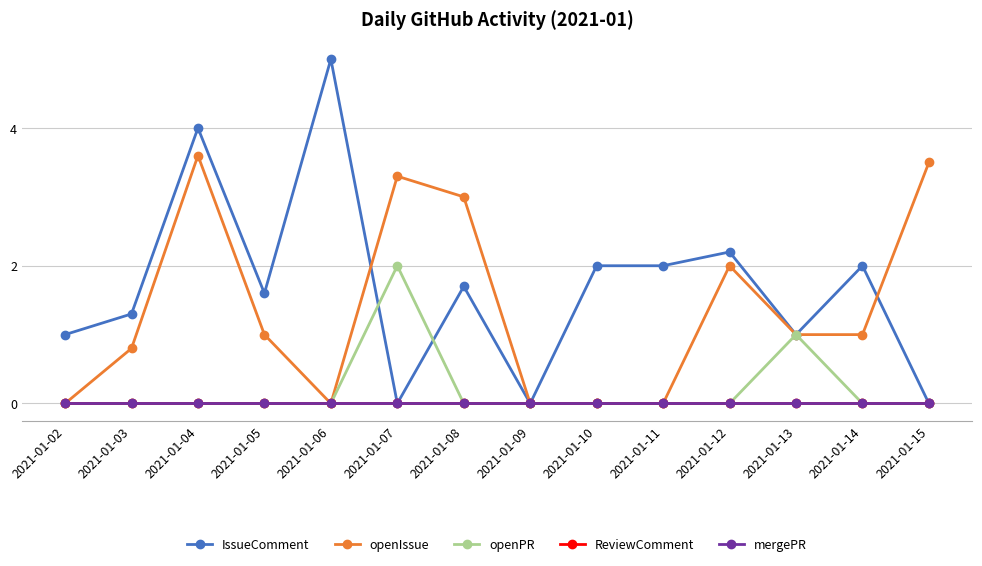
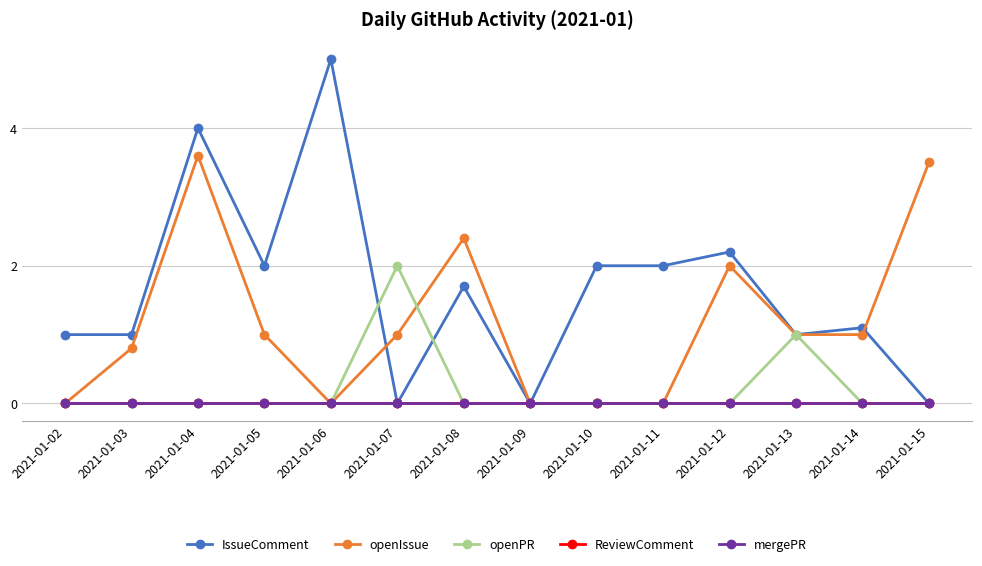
IssueComment, 2021-01-03: 1.3 -> 1.0
IssueComment, 2021-01-05: 1.6 -> 2.0
openIssue, 2021-01-07: 3.3 -> 1.0
openIssue, 2021-01-08: 3.0 -> 2.4
IssueComment, 2021-01-14: 2.0 -> 1.1
